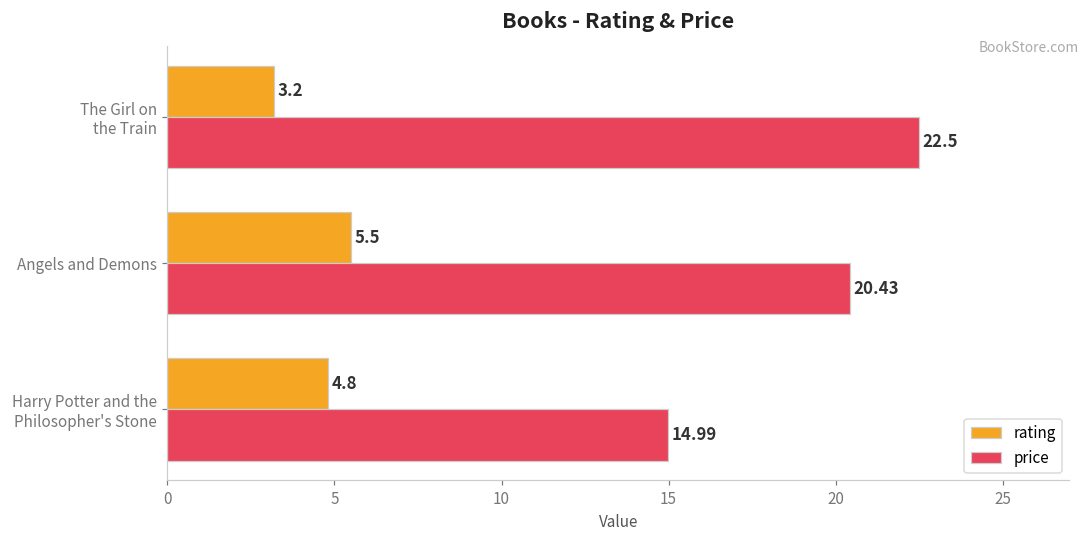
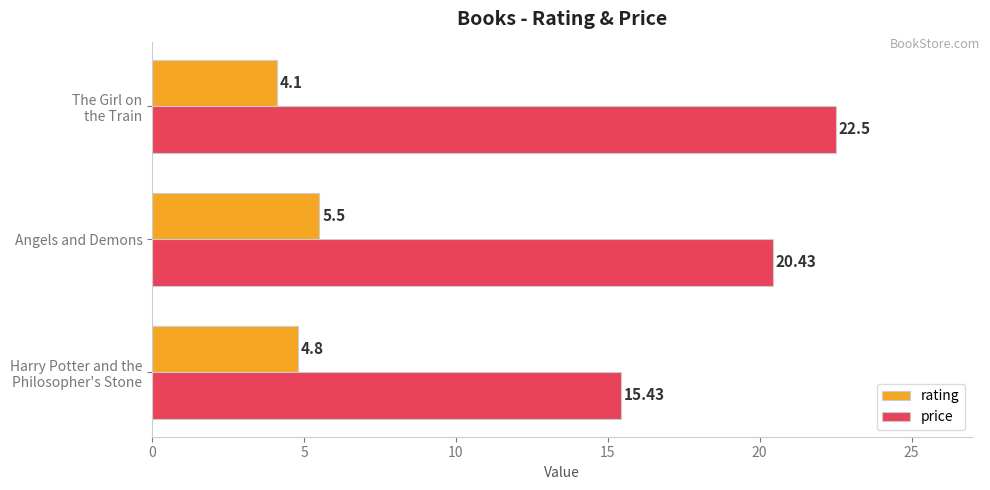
rating, The Girl on the Train: 3.2 -> 4.1
price, Harry Potter and the Philosopher's Stone: 14.99 -> 15.43
